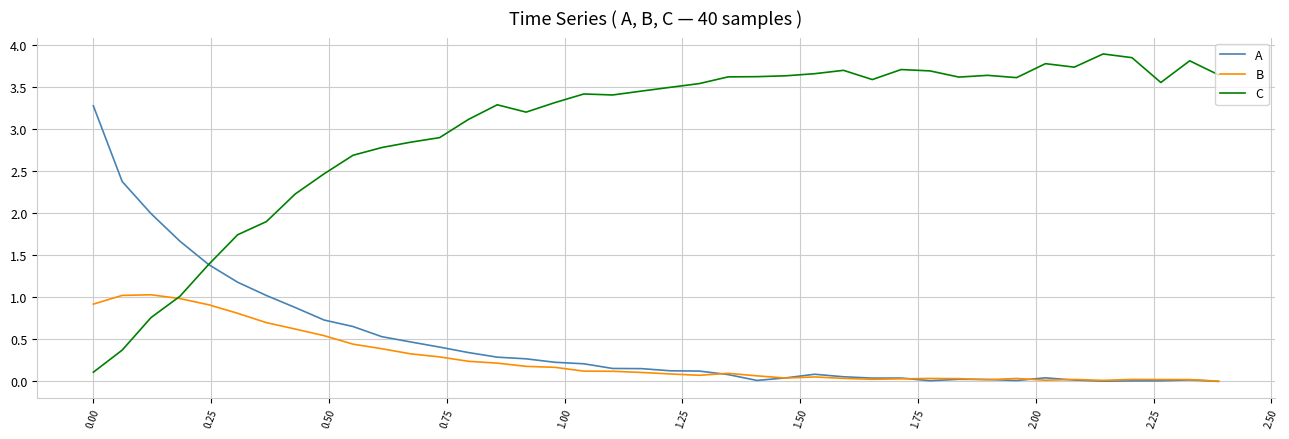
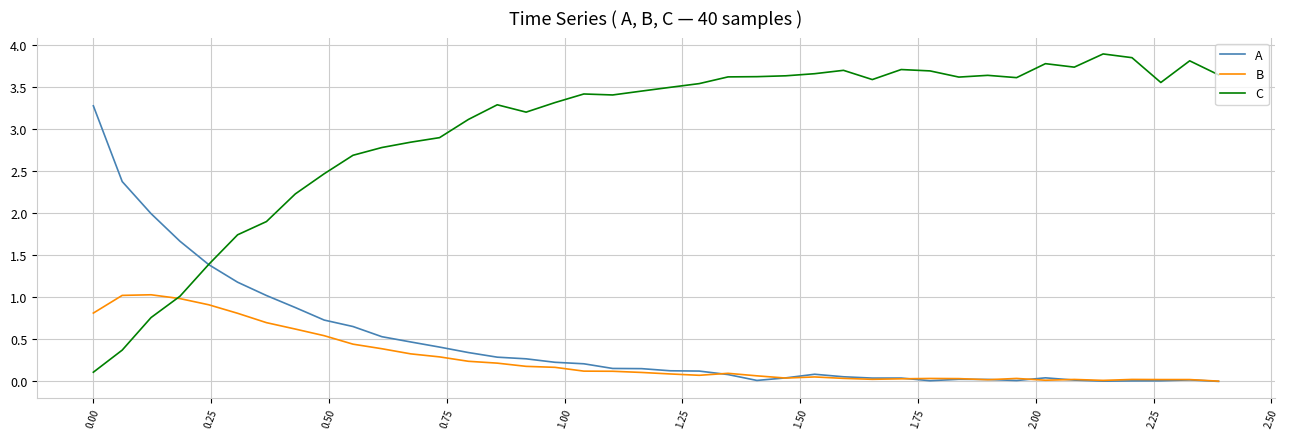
B, 0.00: 0.9 -> 0.8
